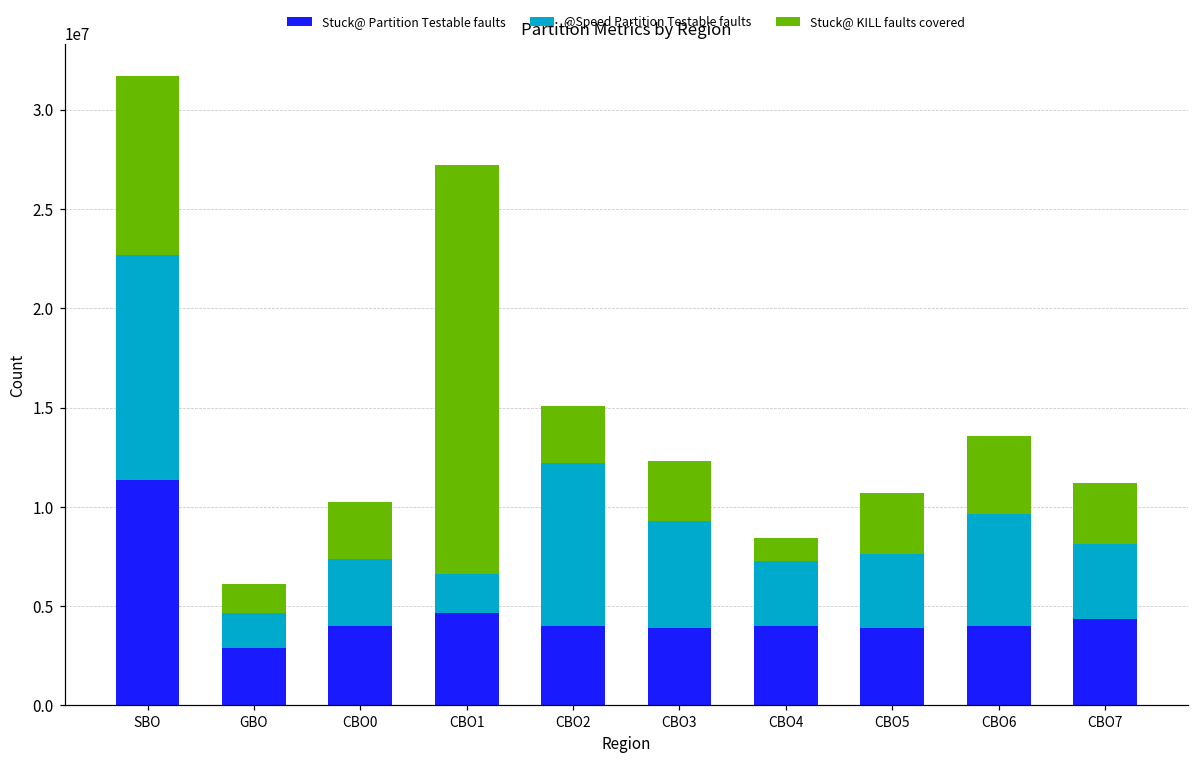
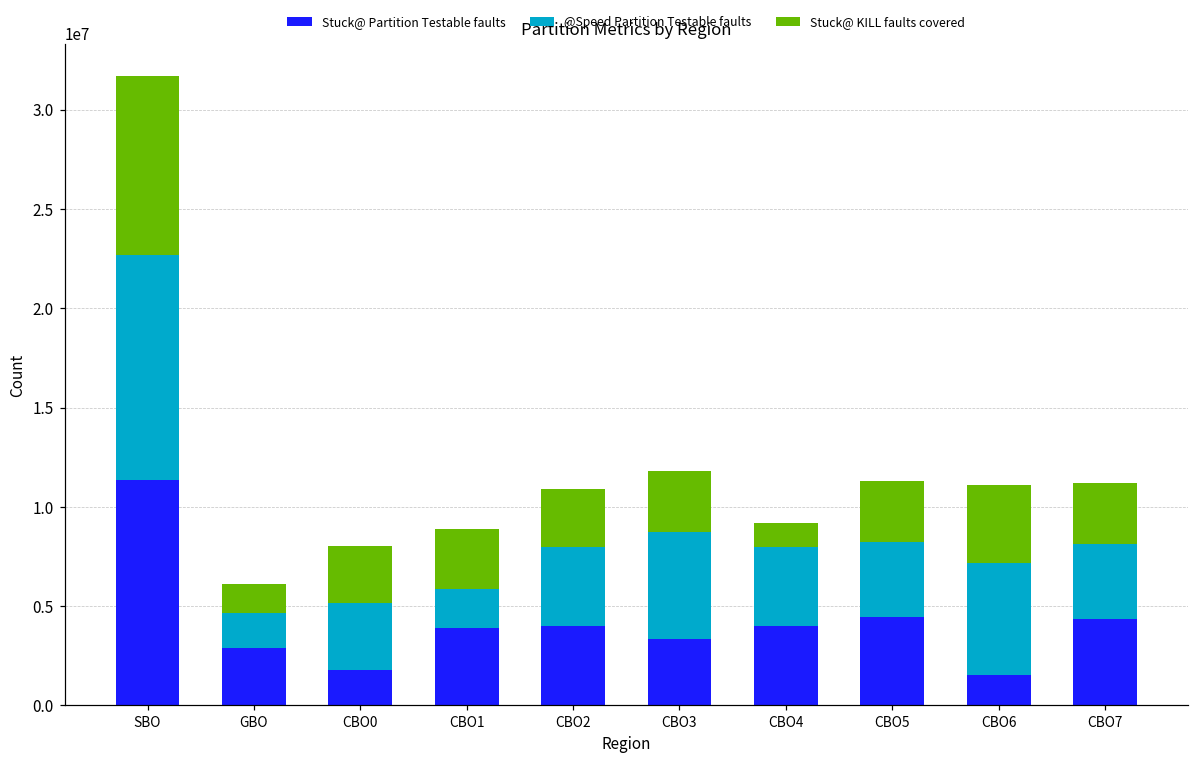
Stuck@ Partition Testable faults, CBO0: 4000000 -> 1800000
Stuck@ Partition Testable faults, CBO1: 4600000 -> 3900000
Stuck@ KILL faults covered, CBO1: 20600000 -> 3100000
@Speed Partition Testable faults, CBO2: 8200000 -> 4000000
Stuck@ Partition Testable faults, CBO3: 3900000 -> 3400000
@Speed Partition Testable faults, CBO4: 3300000 -> 4000000
Stuck@ Partition Testable faults, CBO5: 3900000 -> 4500000
Stuck@ Partition Testable faults, CBO6: 4000000 -> 1500000
